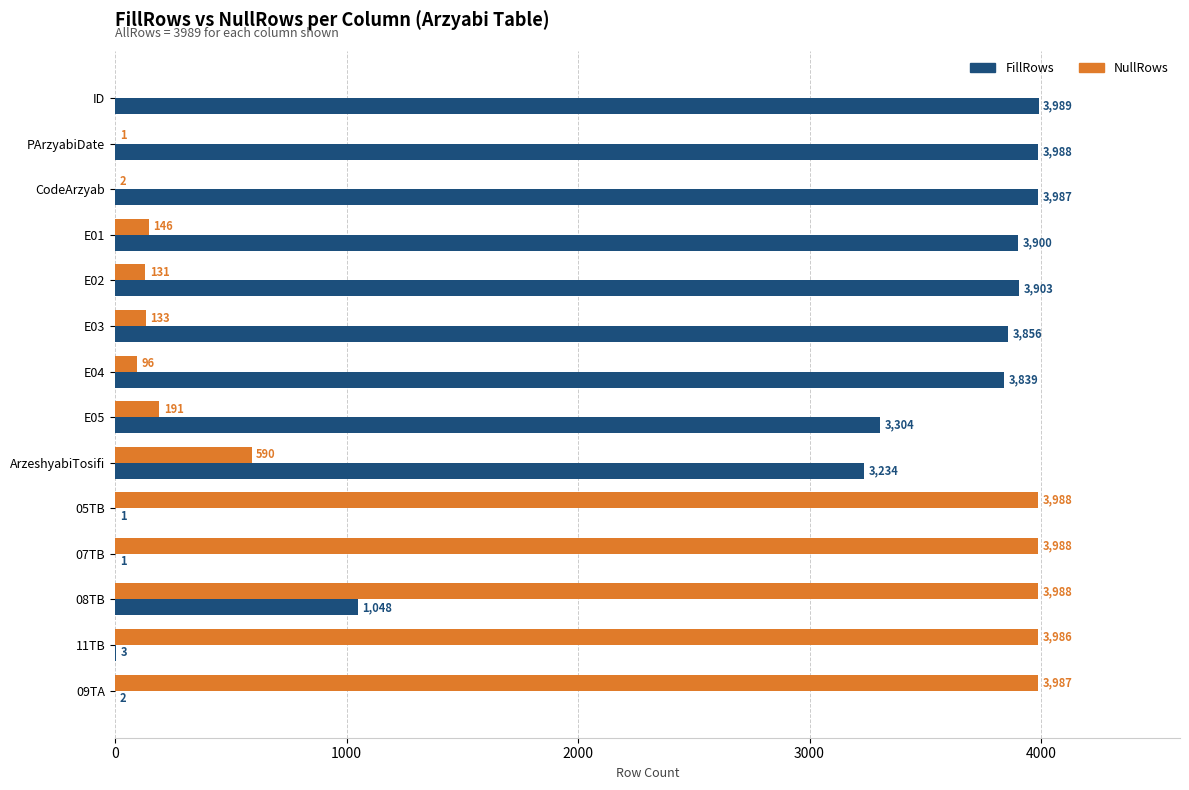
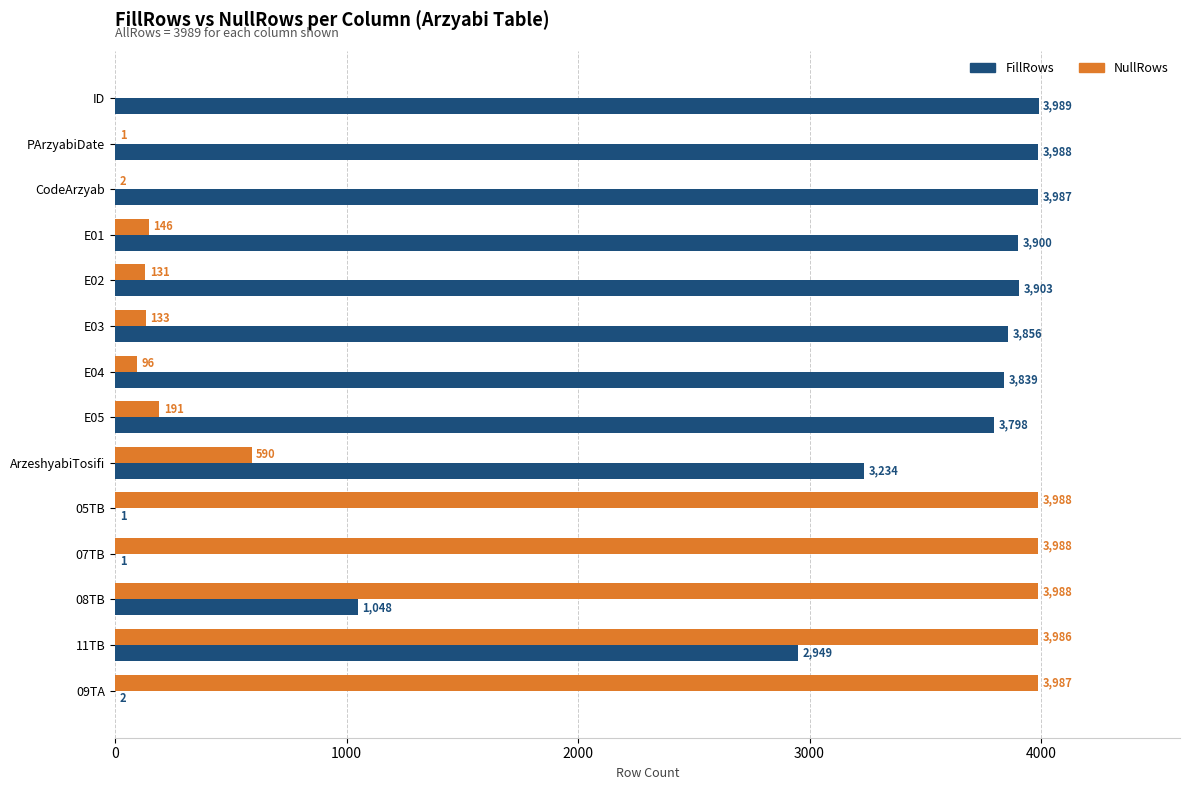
FillRows, E05: 3,304 -> 3,798
FillRows, 11TB: 3 -> 2,949
